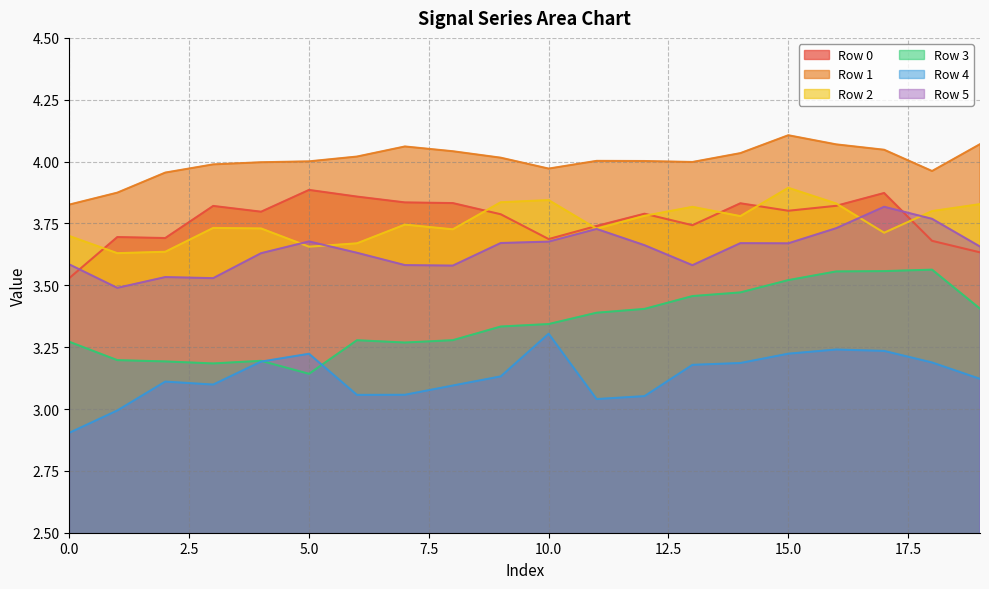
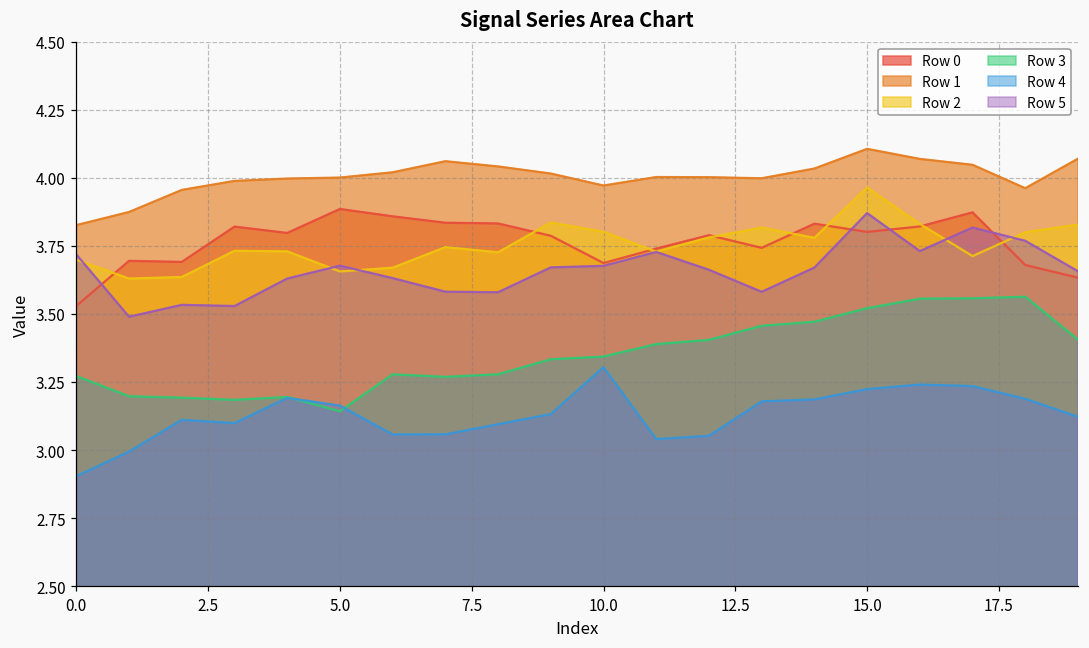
Row 5, 0.0: 3.58 -> 3.72
Row 4, 5.0: 3.22 -> 3.16
Row 2, 10.0: 3.84 -> 3.80
Row 2, 15.0: 3.89 -> 3.96
Row 5, 15.0: 3.67 -> 3.87
